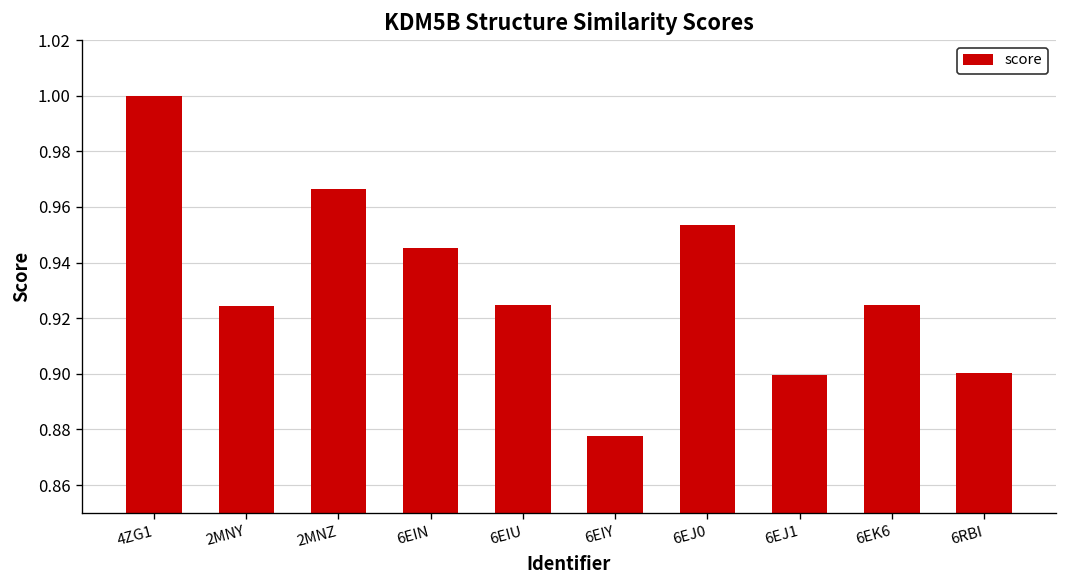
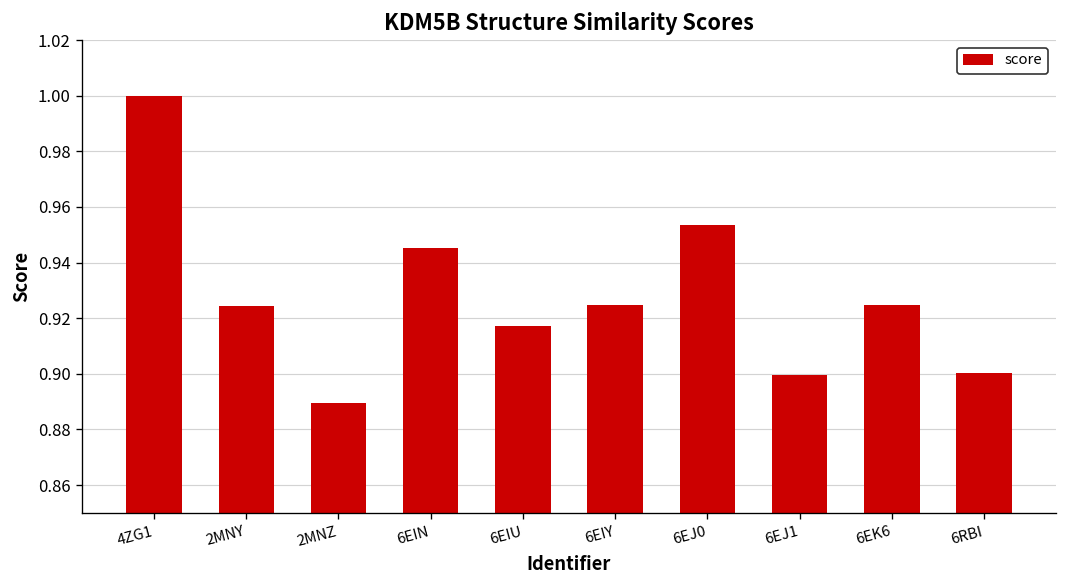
2MNZ: 0.967 -> 0.889
6EIU: 0.925 -> 0.917
6EIY: 0.878 -> 0.925
